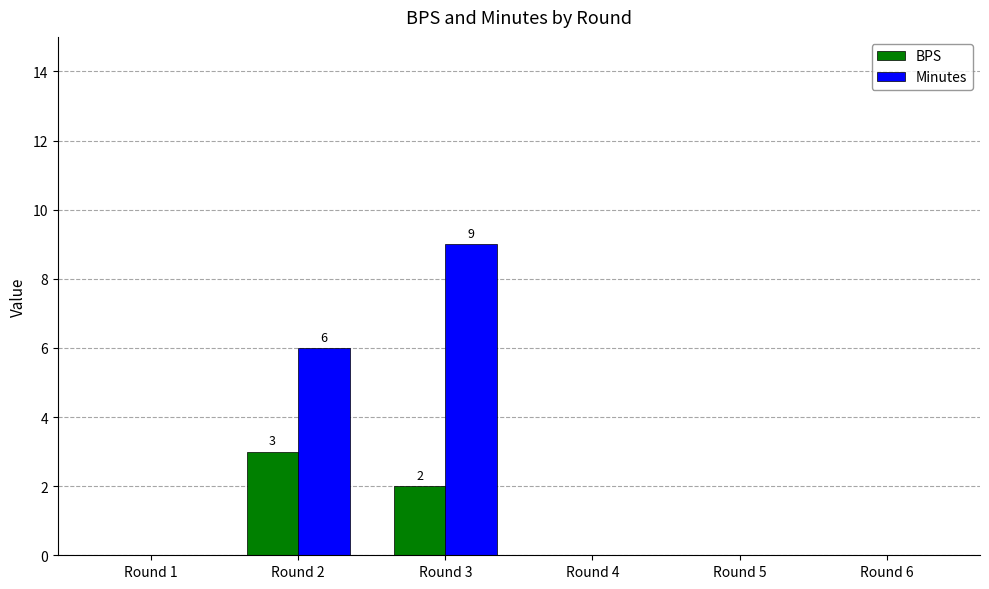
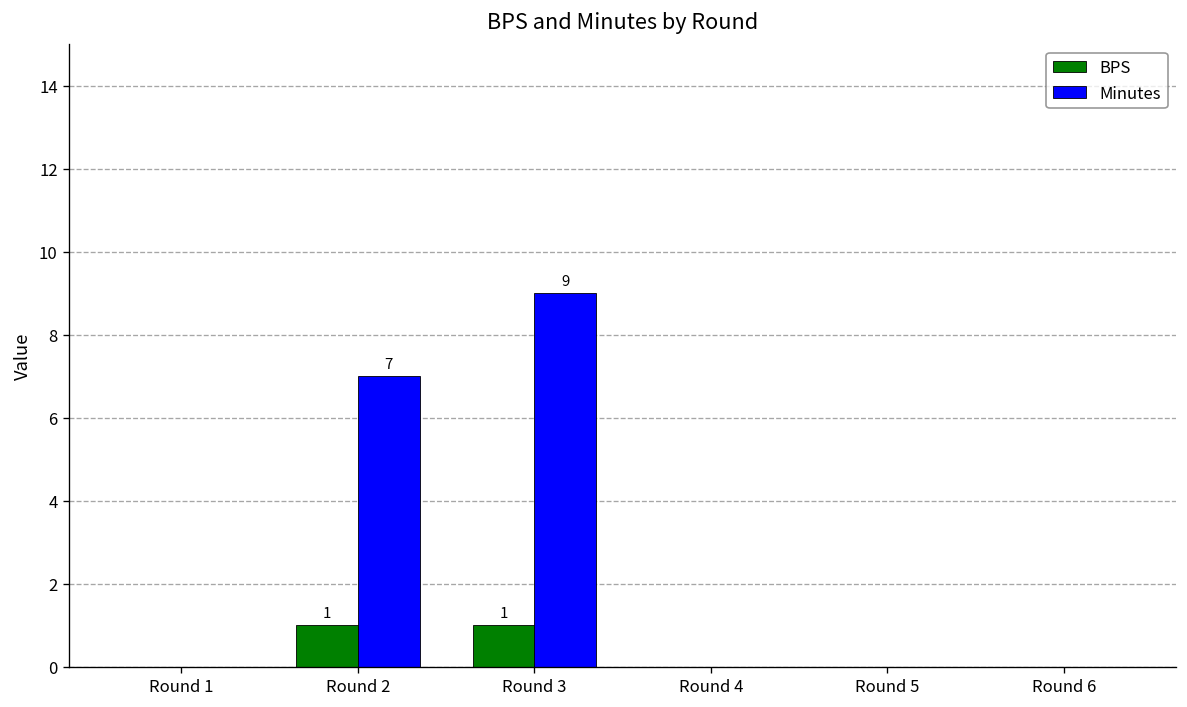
BPS, Round 2: 3 -> 1
Minutes, Round 2: 6 -> 7
BPS, Round 3: 2 -> 1
